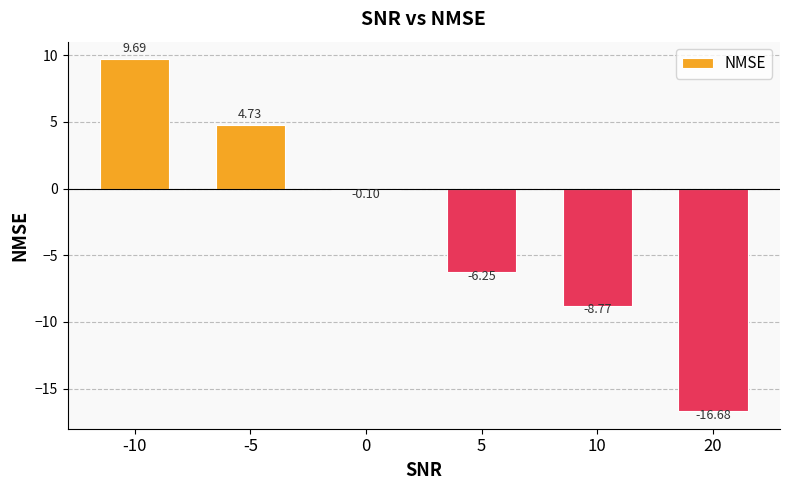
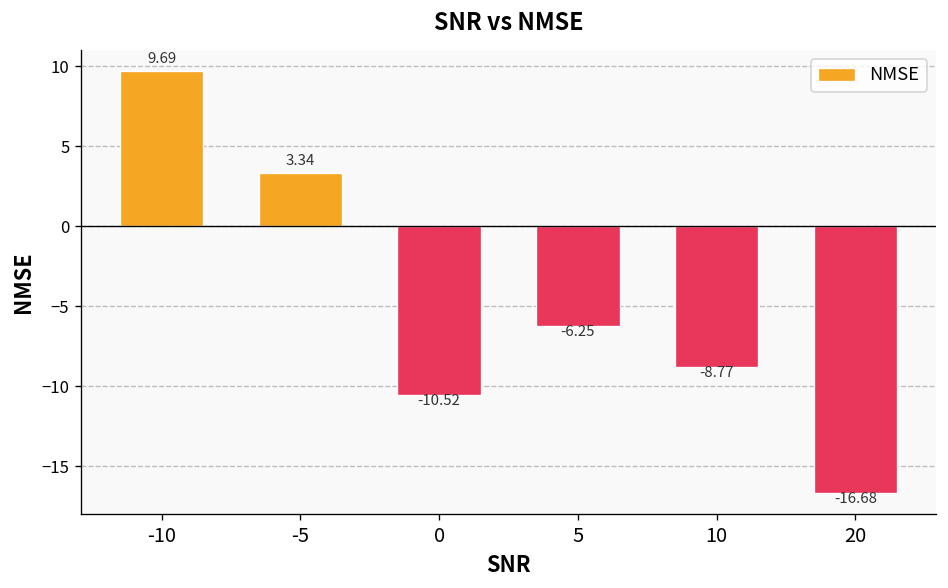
-5: 4.73 -> 3.34
0: -0.10 -> -10.52
